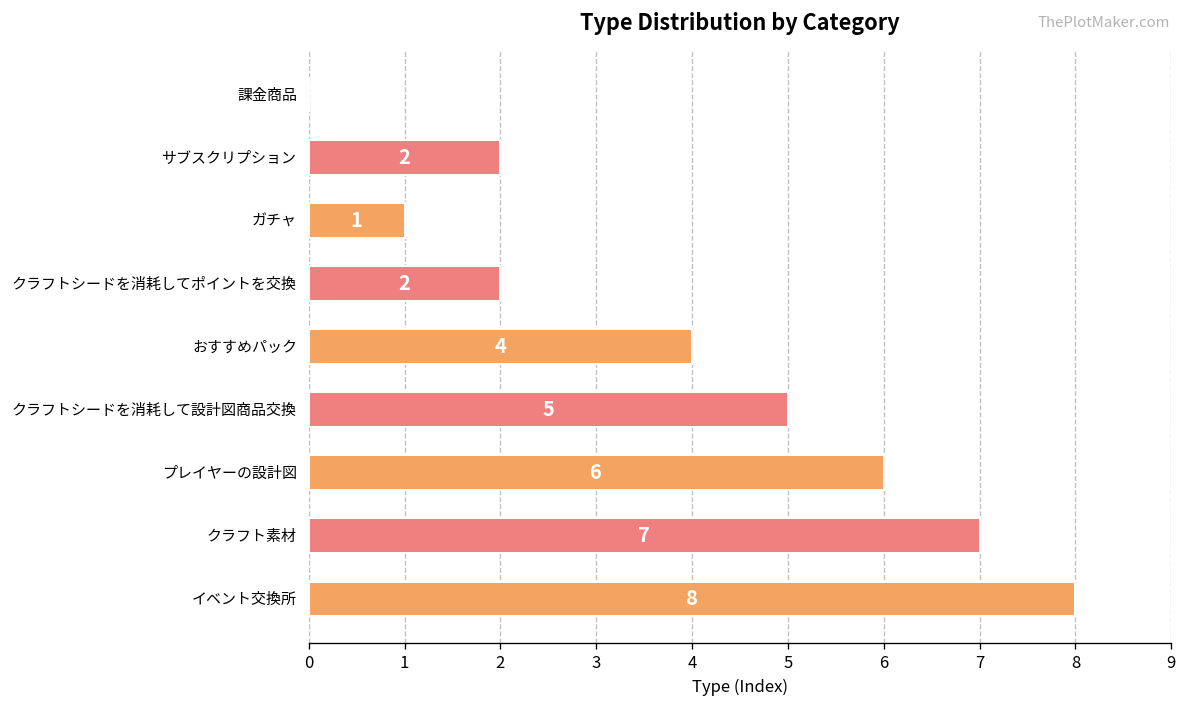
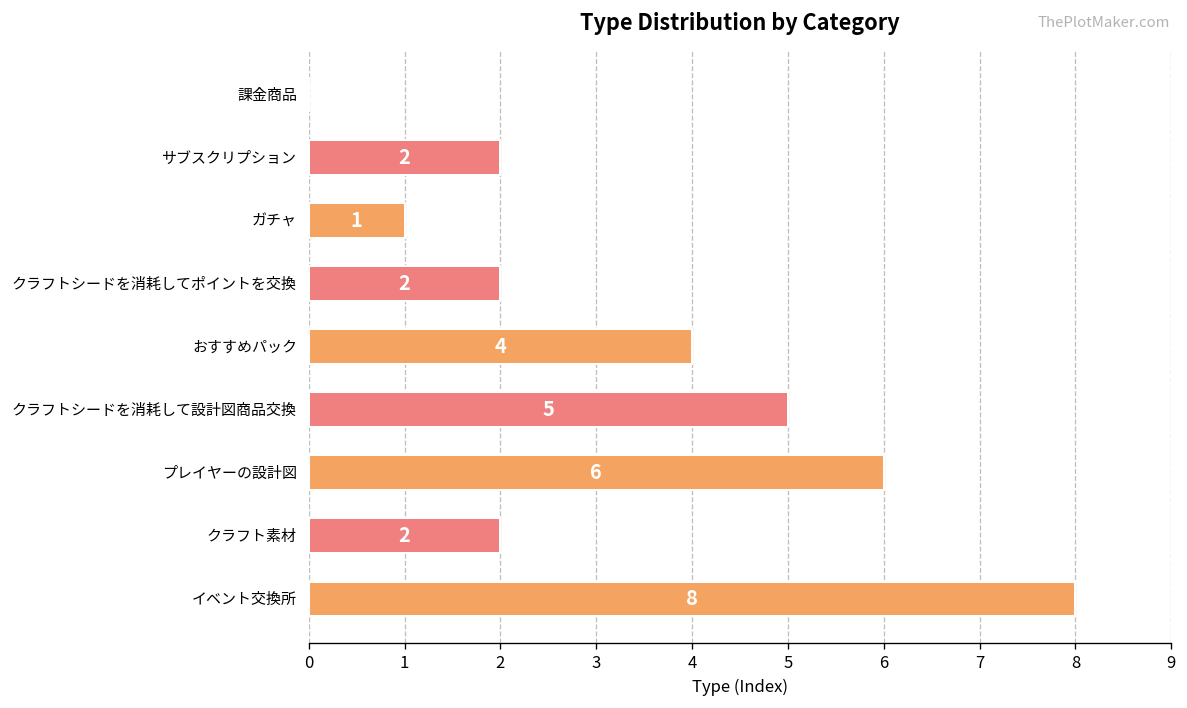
クラフト素材: 7 -> 2
